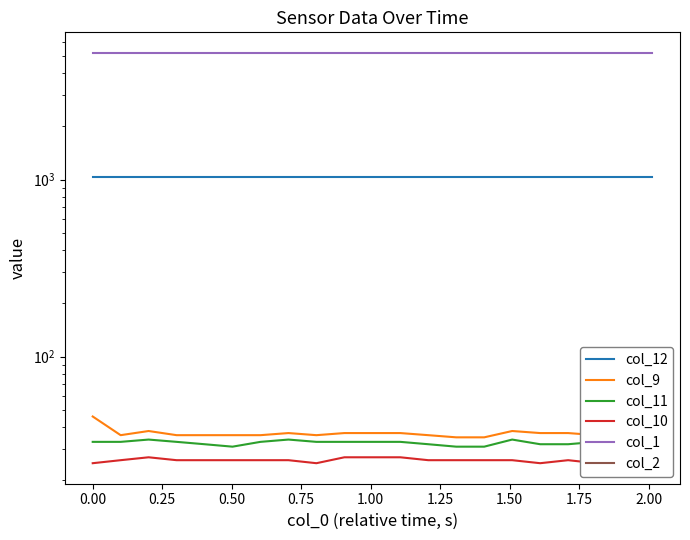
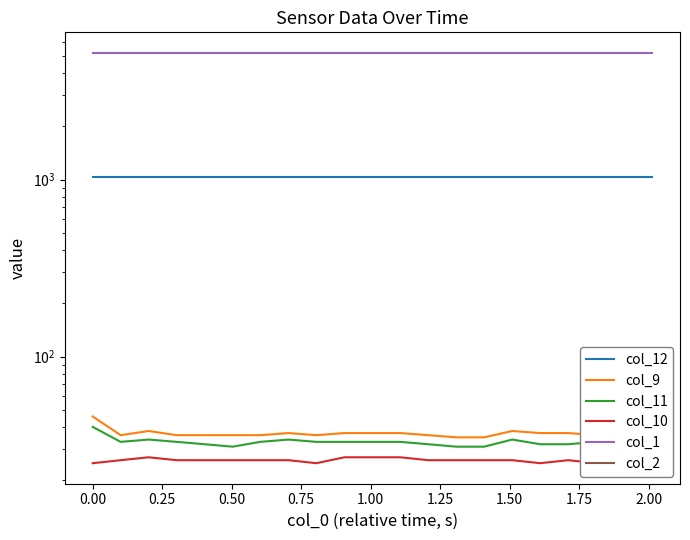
col_11, 0.00: 33 -> 40
